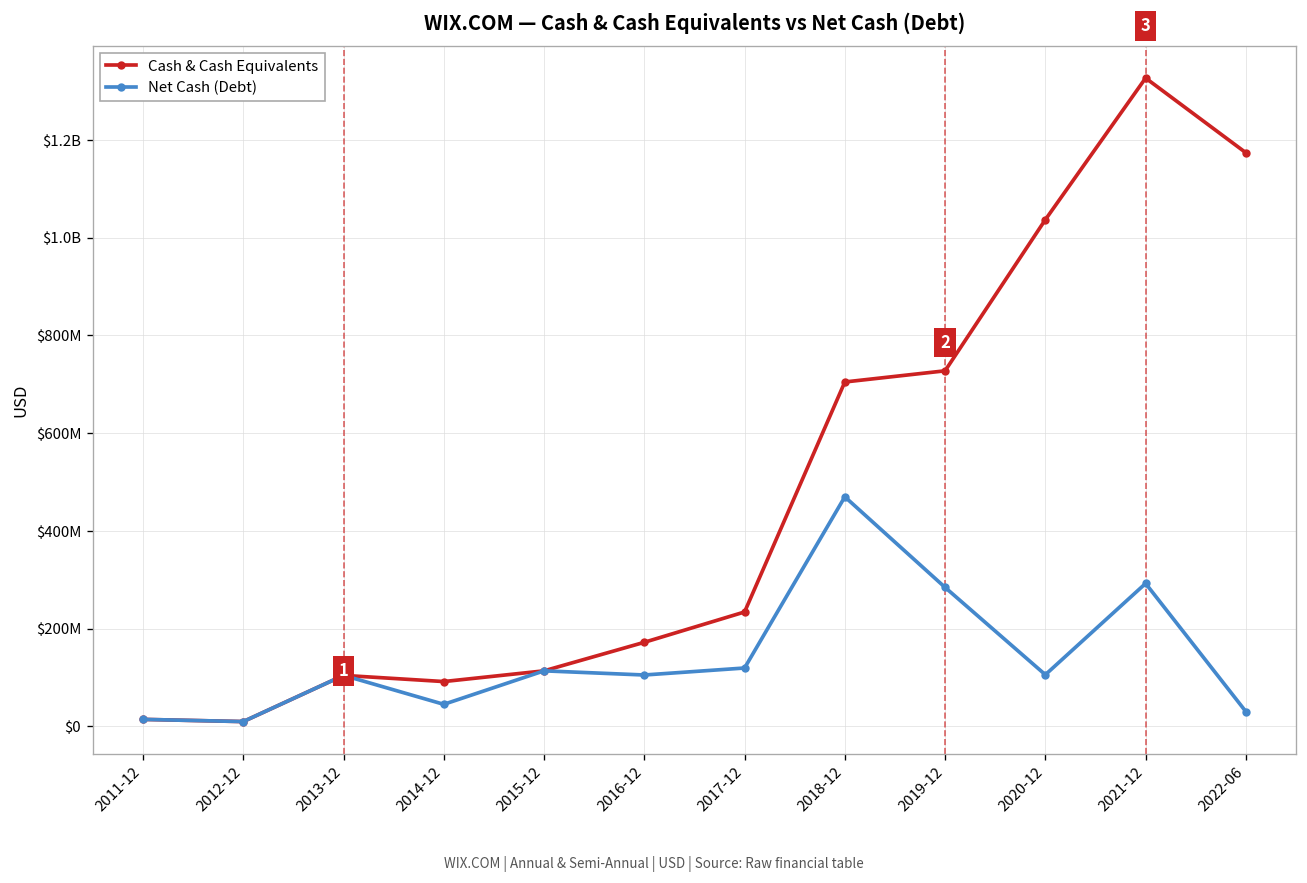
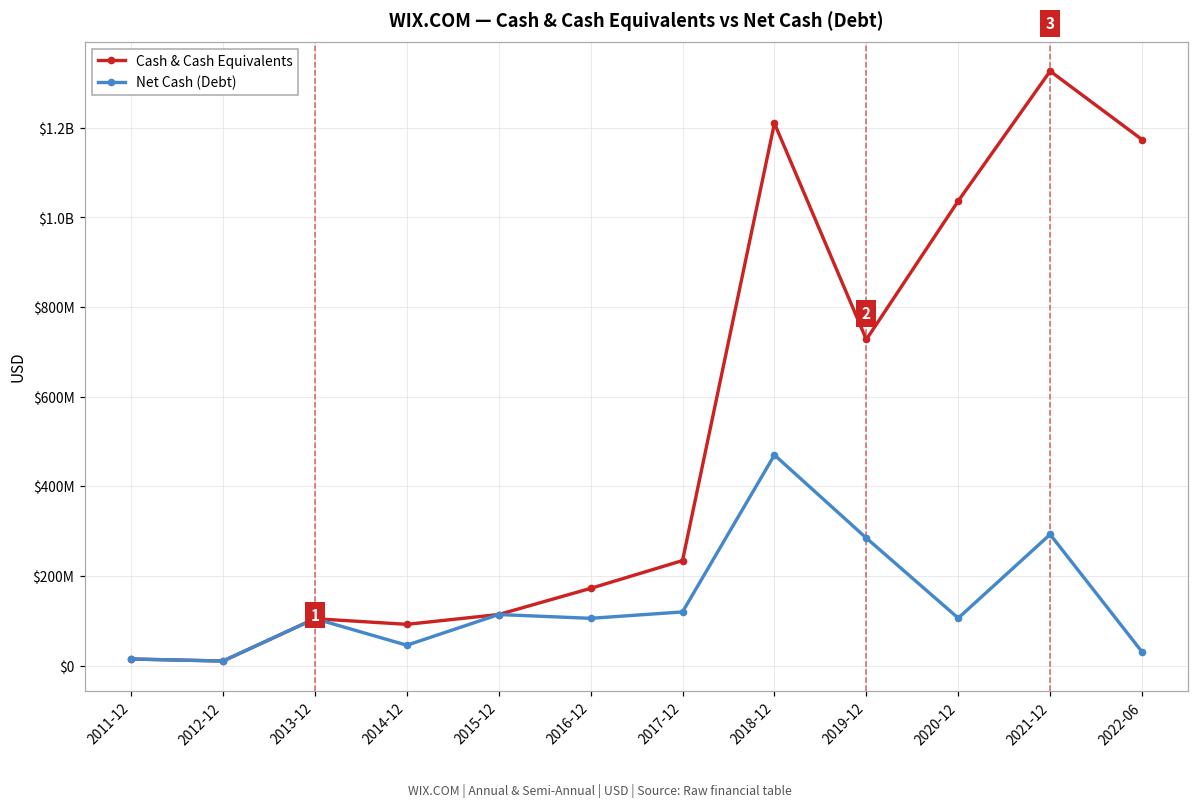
Cash & Cash Equivalents, 2018-12: $700000000 -> $1210000000
